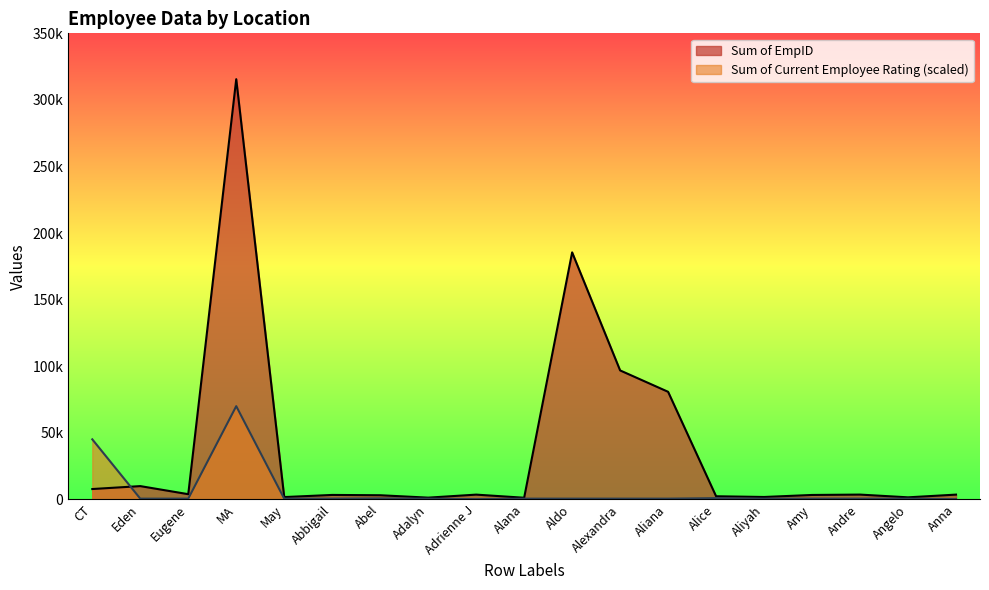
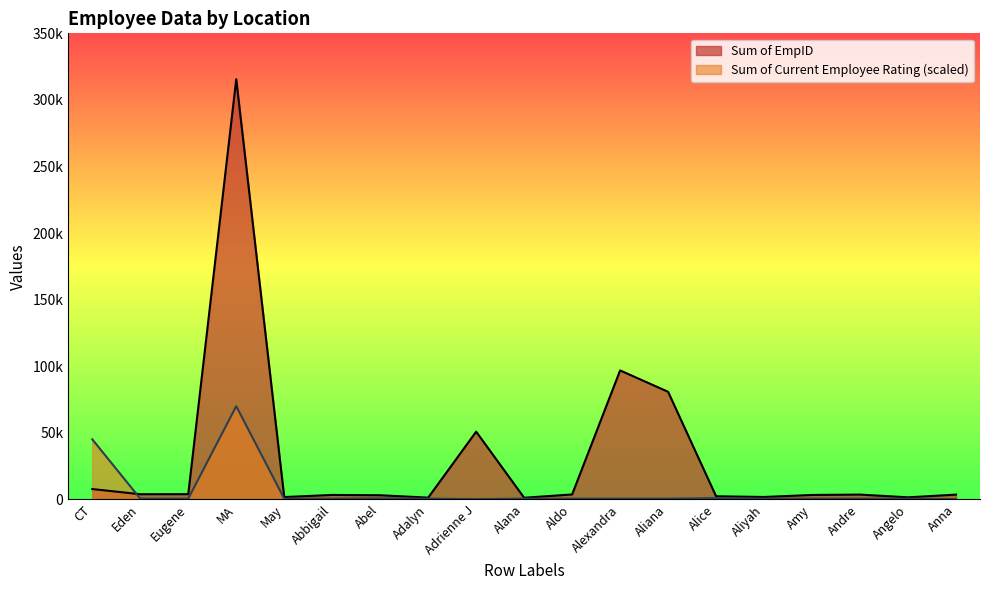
Sum of EmpID, Eden: 10000 -> 4000
Sum of EmpID, Adrienne J: 4000 -> 51000
Sum of EmpID, Aldo: 185000 -> 4000
